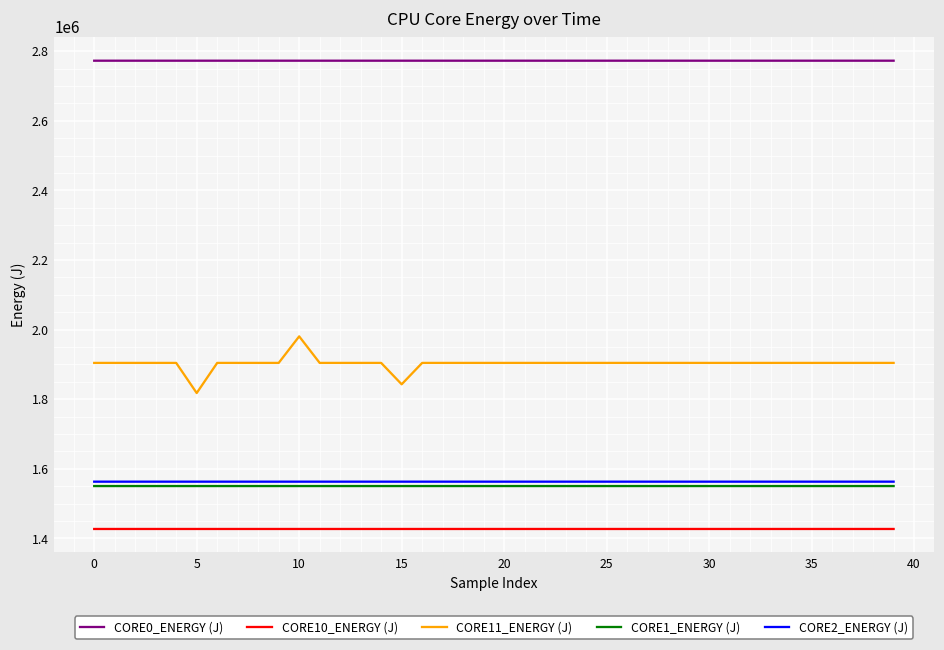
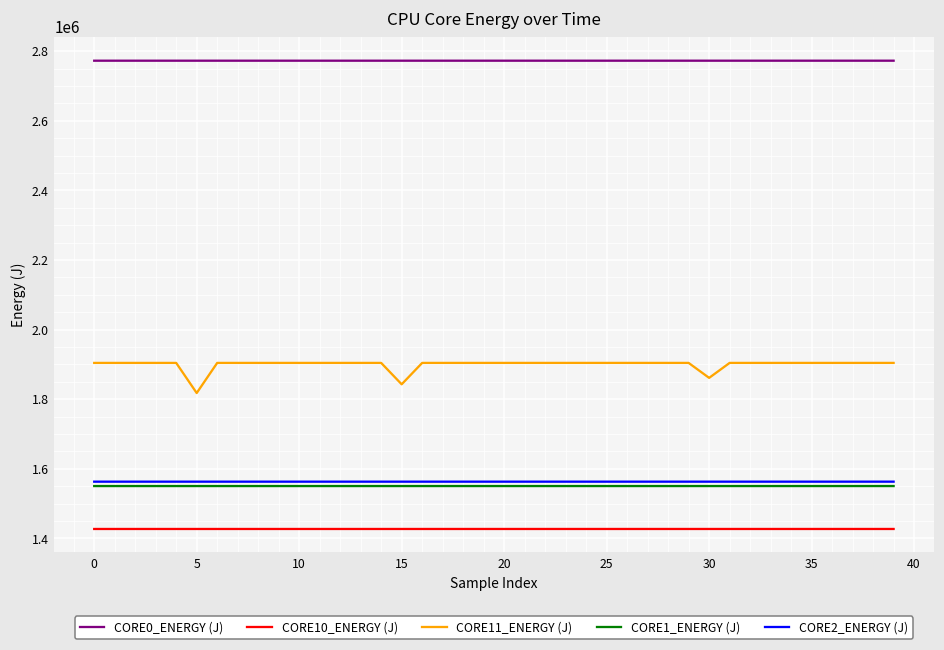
CORE11_ENERGY (J), 10: 1980000 -> 1900000
CORE11_ENERGY (J), 30: 1900000 -> 1860000
